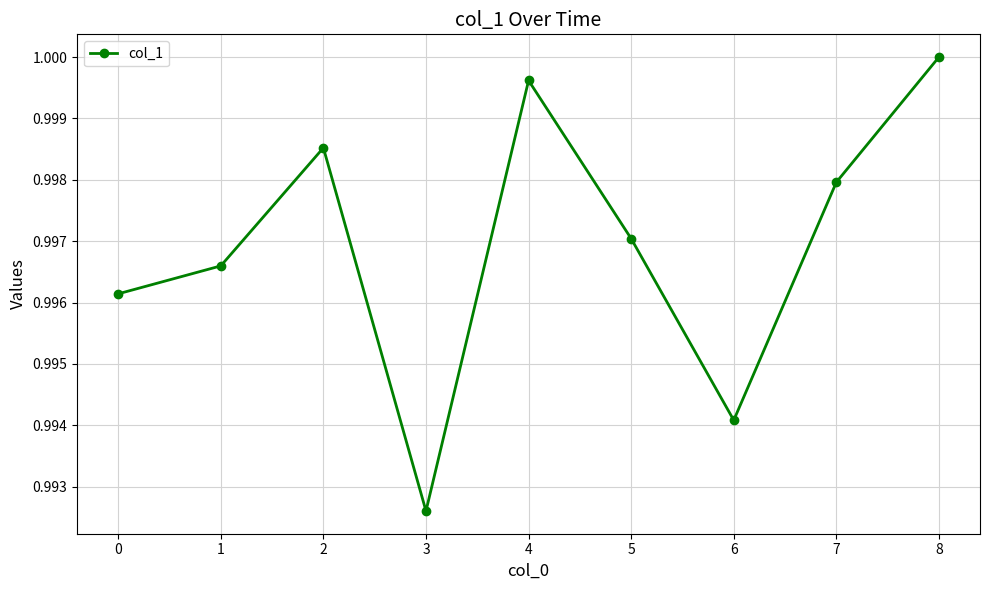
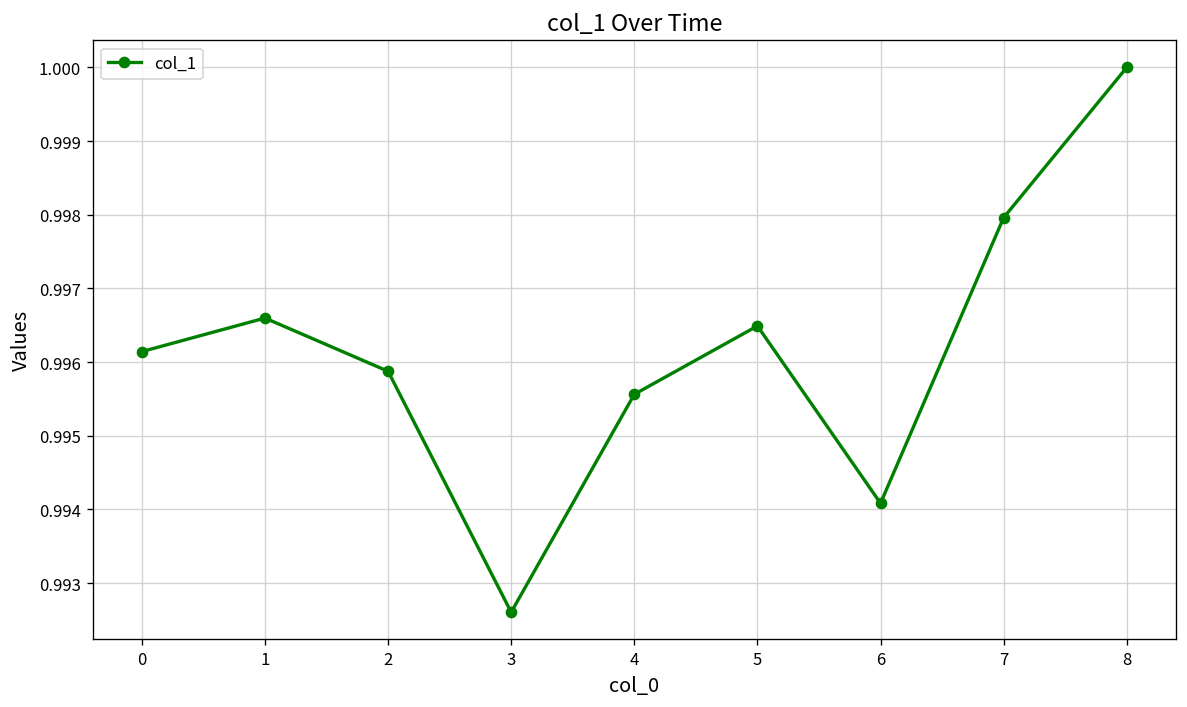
2: 0.9985 -> 0.9959
4: 0.9996 -> 0.9956
5: 0.9970 -> 0.9965
